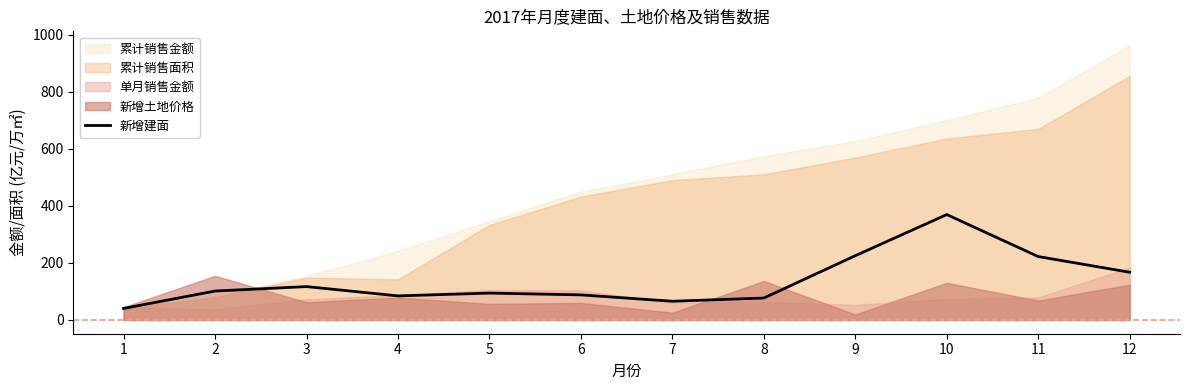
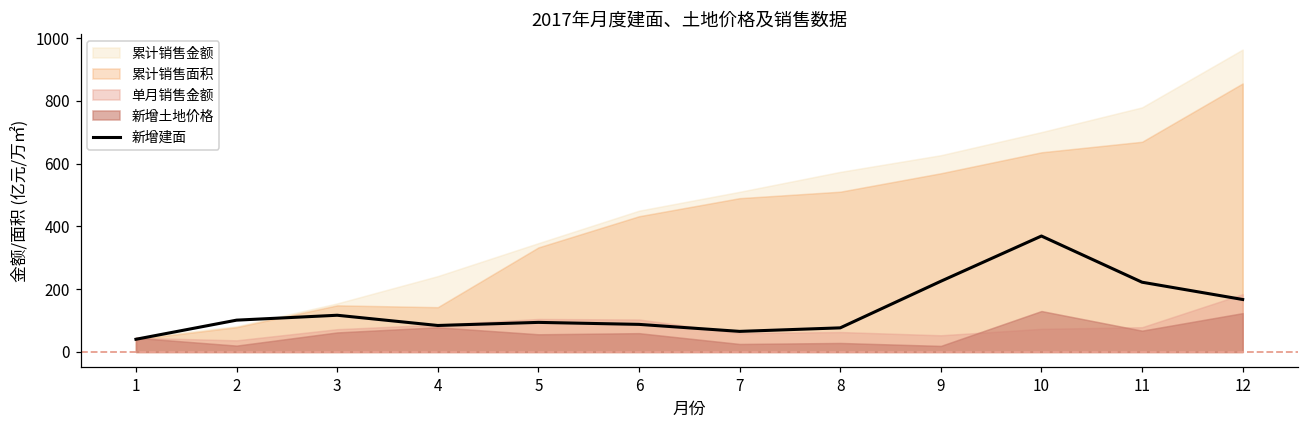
新增土地价格, 2: 150 -> 20
新增土地价格, 8: 140 -> 30
